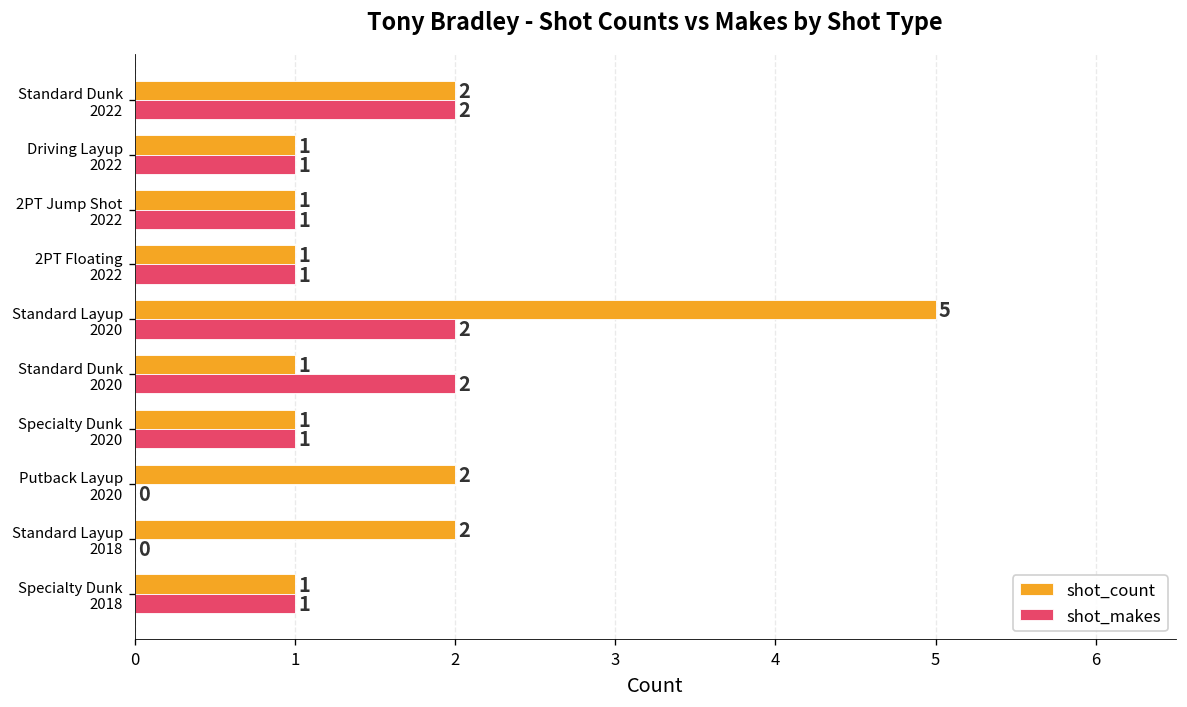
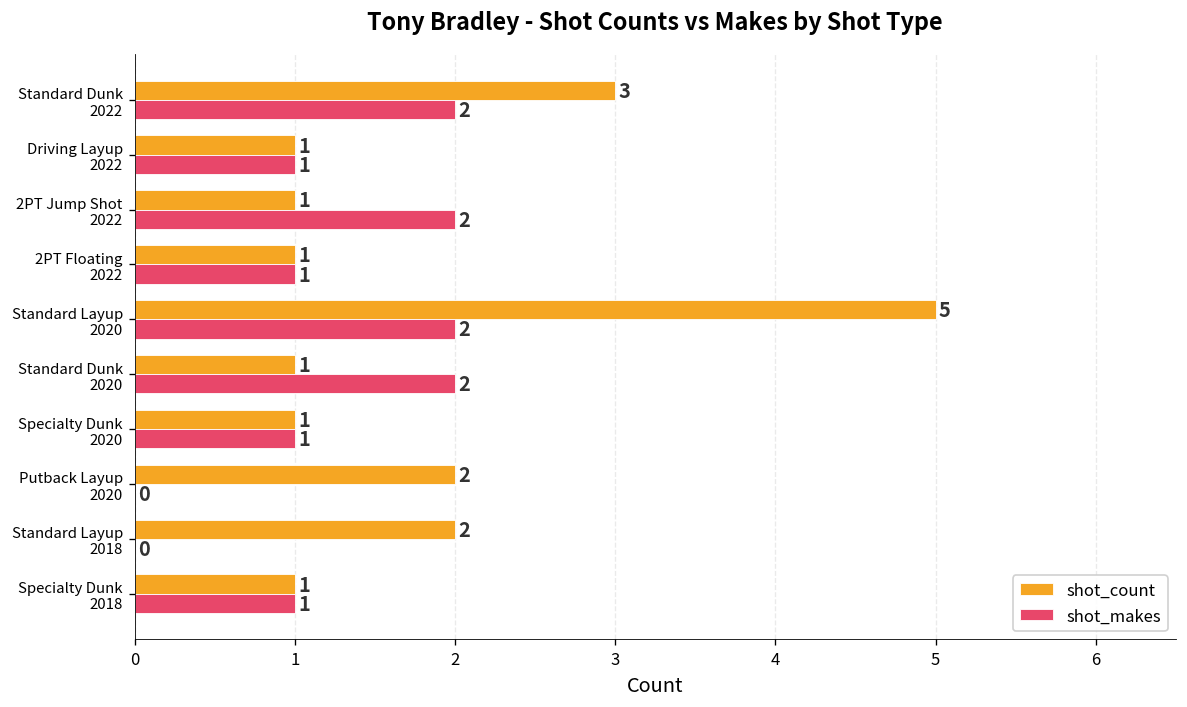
shot_count, Standard Dunk 2022: 2 -> 3
shot_makes, 2PT Jump Shot 2022: 1 -> 2
